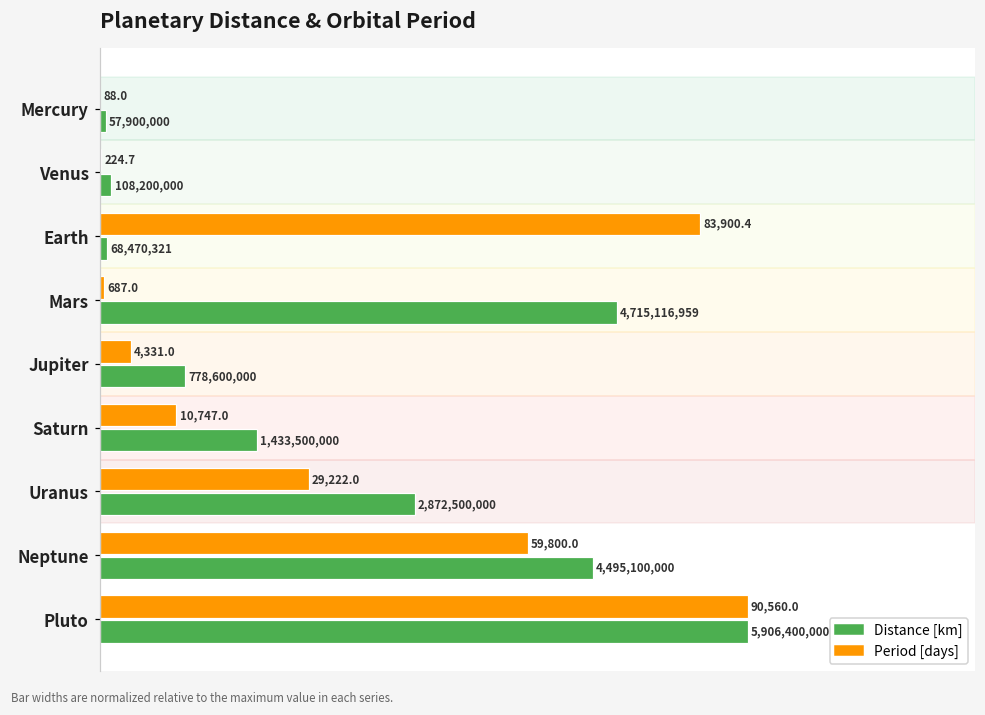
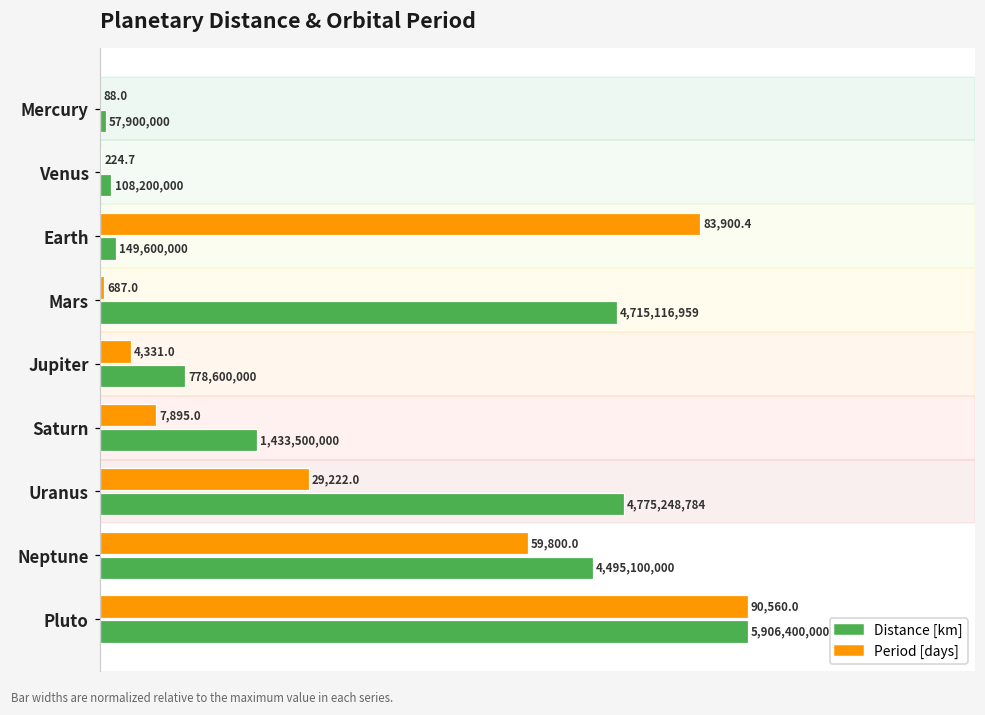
Distance [km], Earth: 68,470,321 -> 149,600,000
Period [days], Saturn: 10,747.0 -> 7,895.0
Distance [km], Uranus: 2,872,500,000 -> 4,775,248,784
